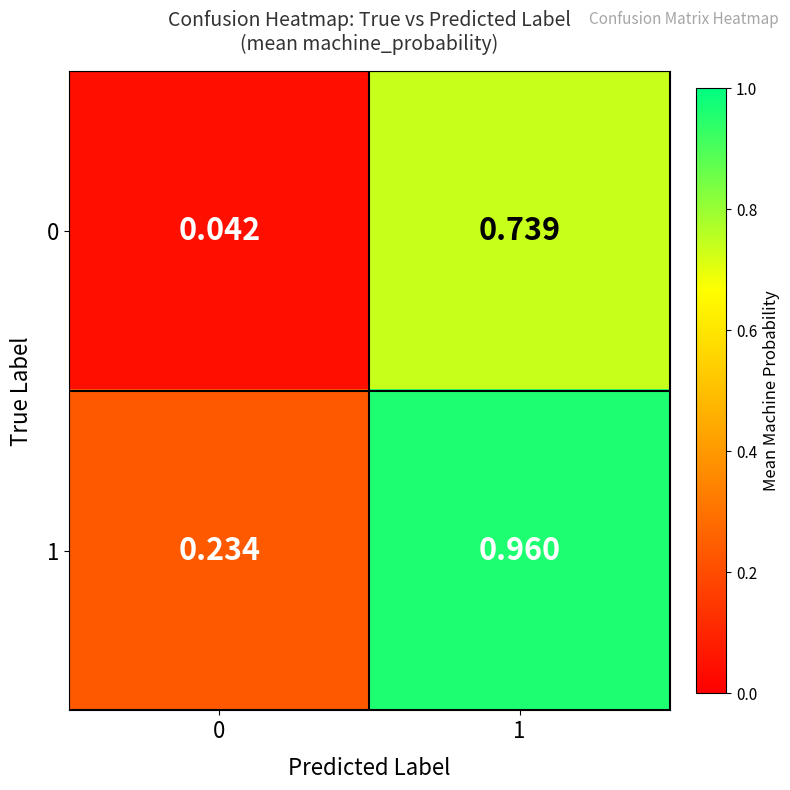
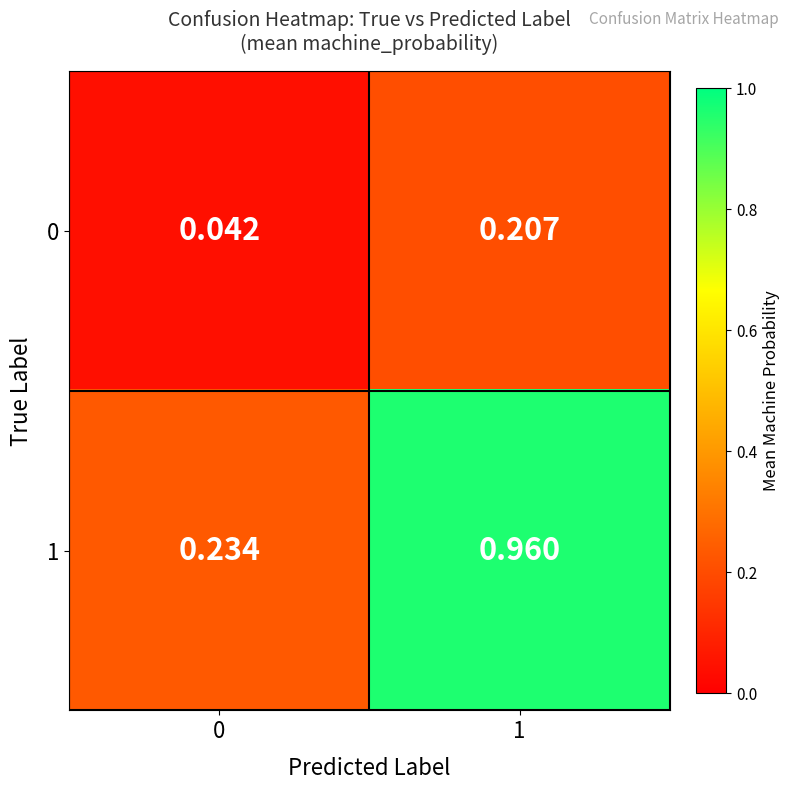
0, 1: 0.739 -> 0.207
